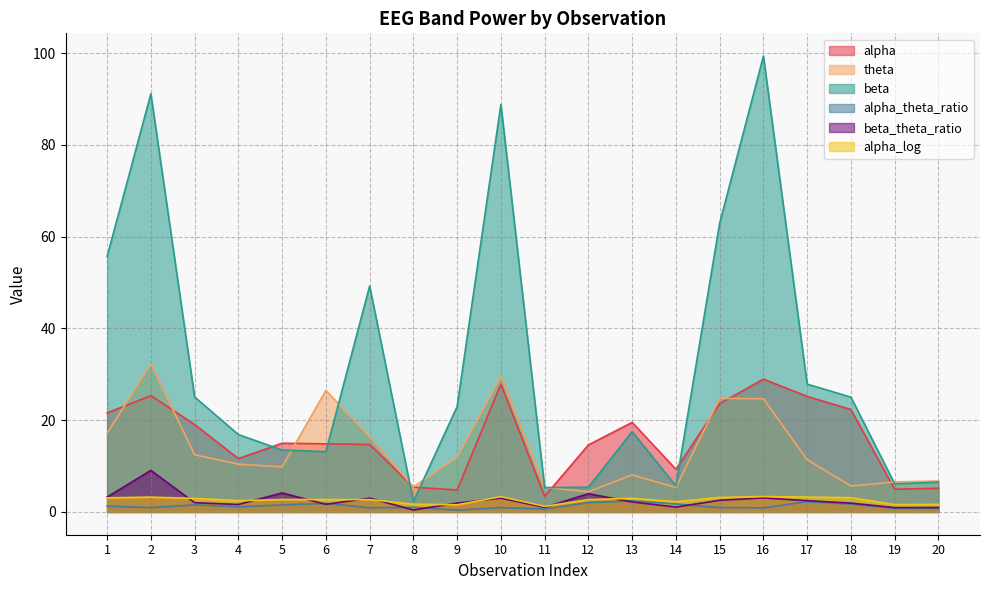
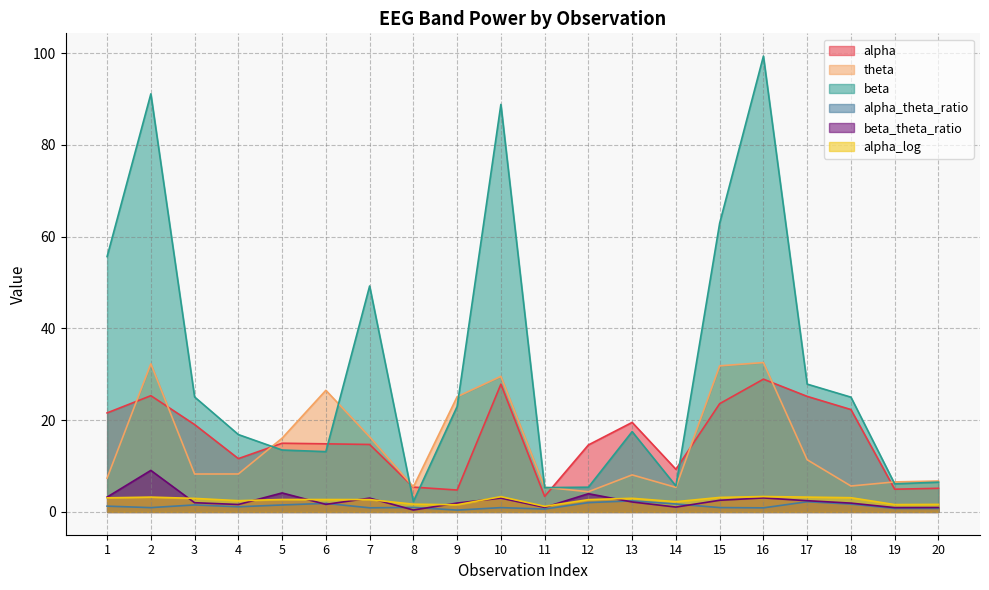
theta, 1: 17 -> 7
theta, 3: 12 -> 8
theta, 4: 10 -> 8
theta, 5: 10 -> 16
theta, 9: 12 -> 25
theta, 15: 25 -> 32
theta, 16: 25 -> 33
